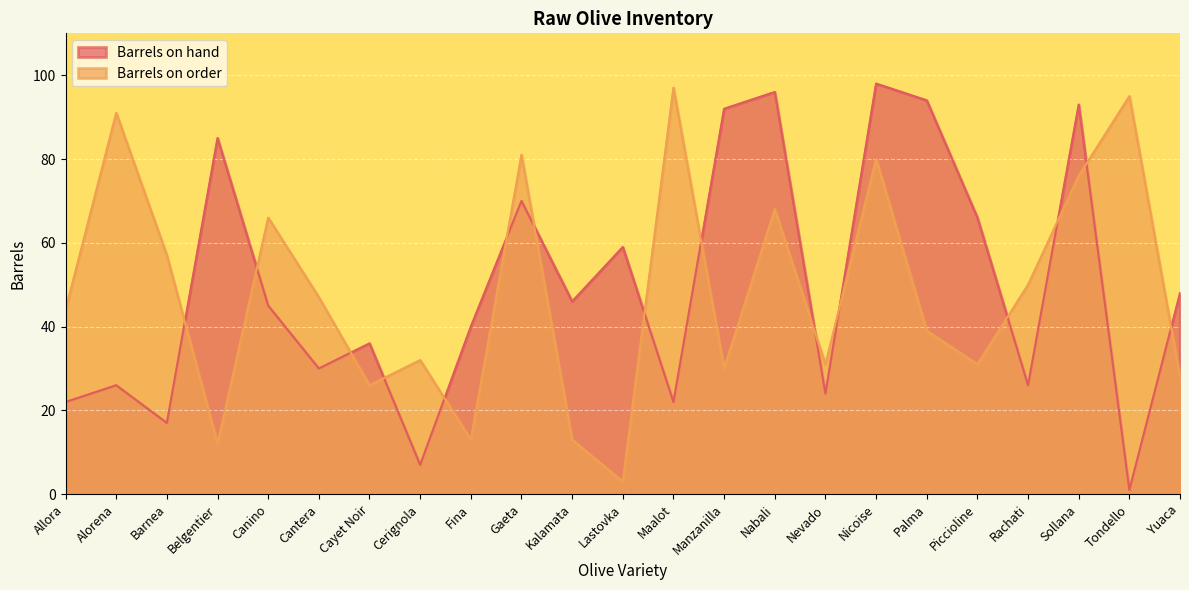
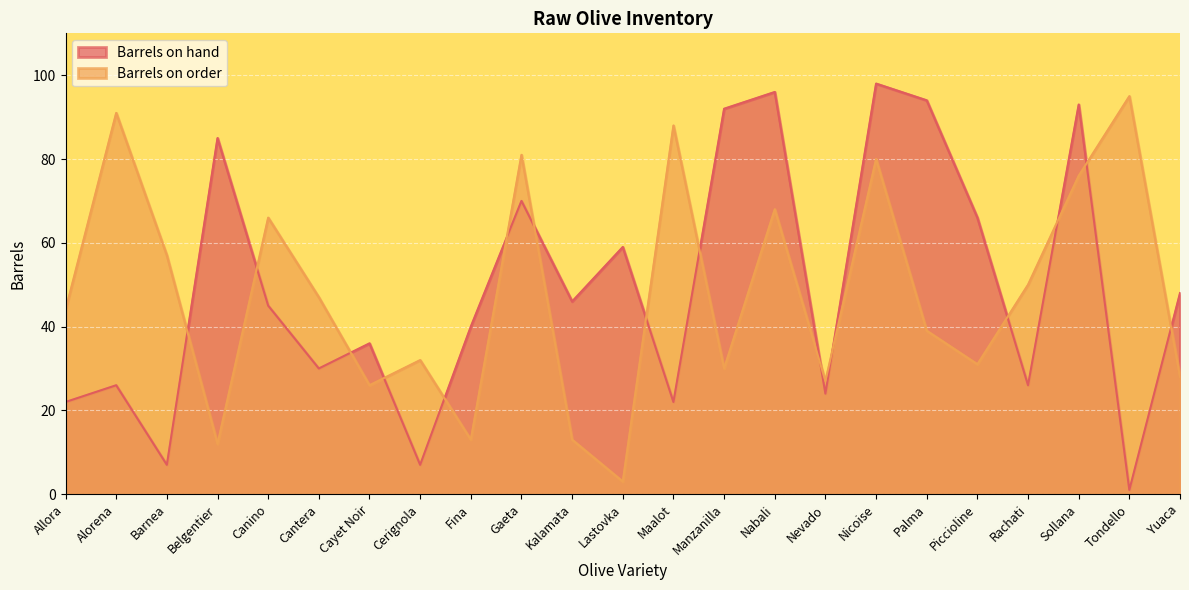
Barrels on hand, Barnea: 17 -> 7
Barrels on order, Maalot: 97 -> 88
Barrels on order, Nevado: 31 -> 27
